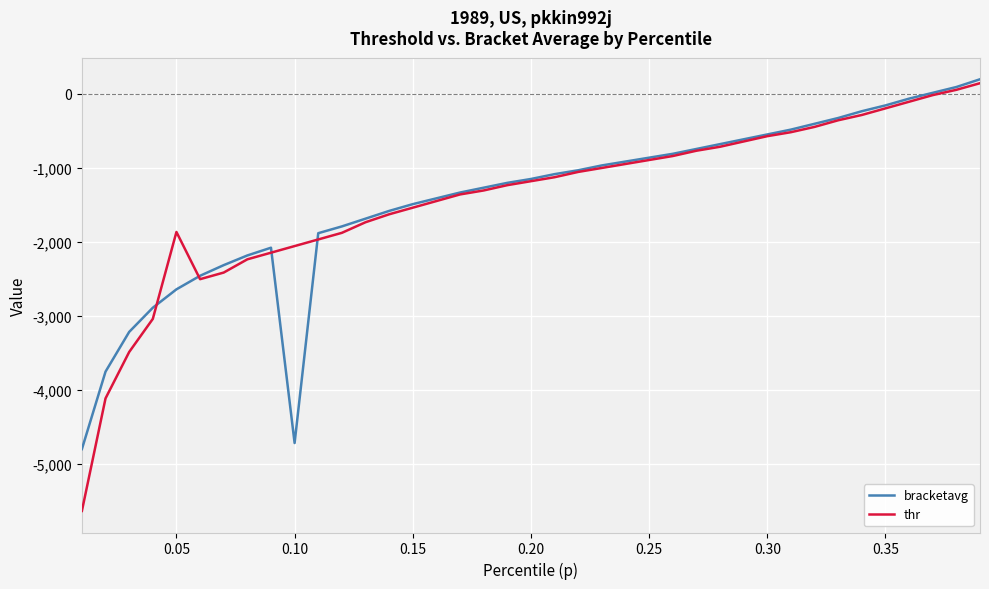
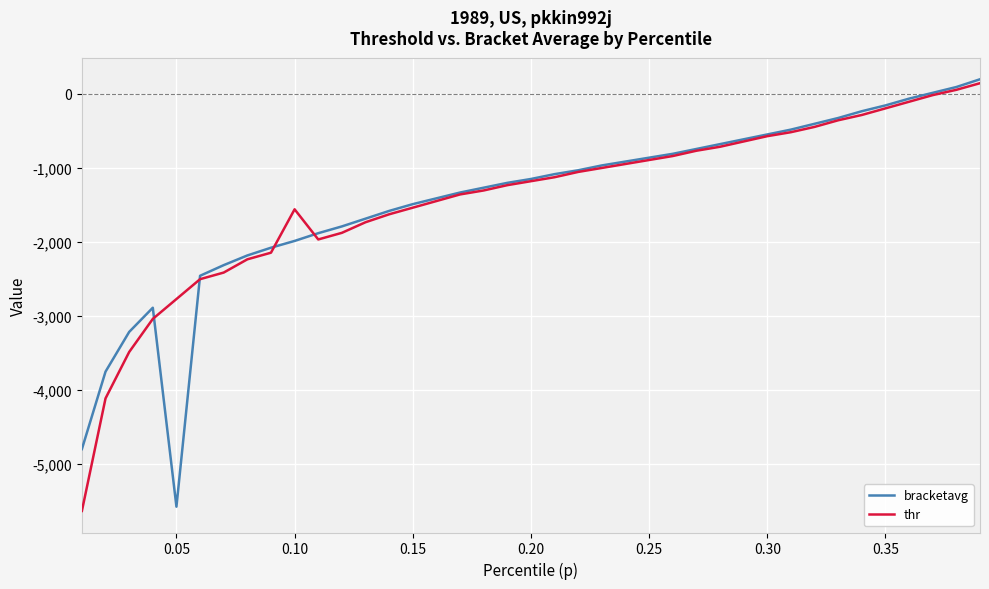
bracketavg, 0.05: -2,600 -> -5,600
thr, 0.05: -1,900 -> -2,800
bracketavg, 0.10: -4,700 -> -2,000
thr, 0.10: -2,100 -> -1,600
